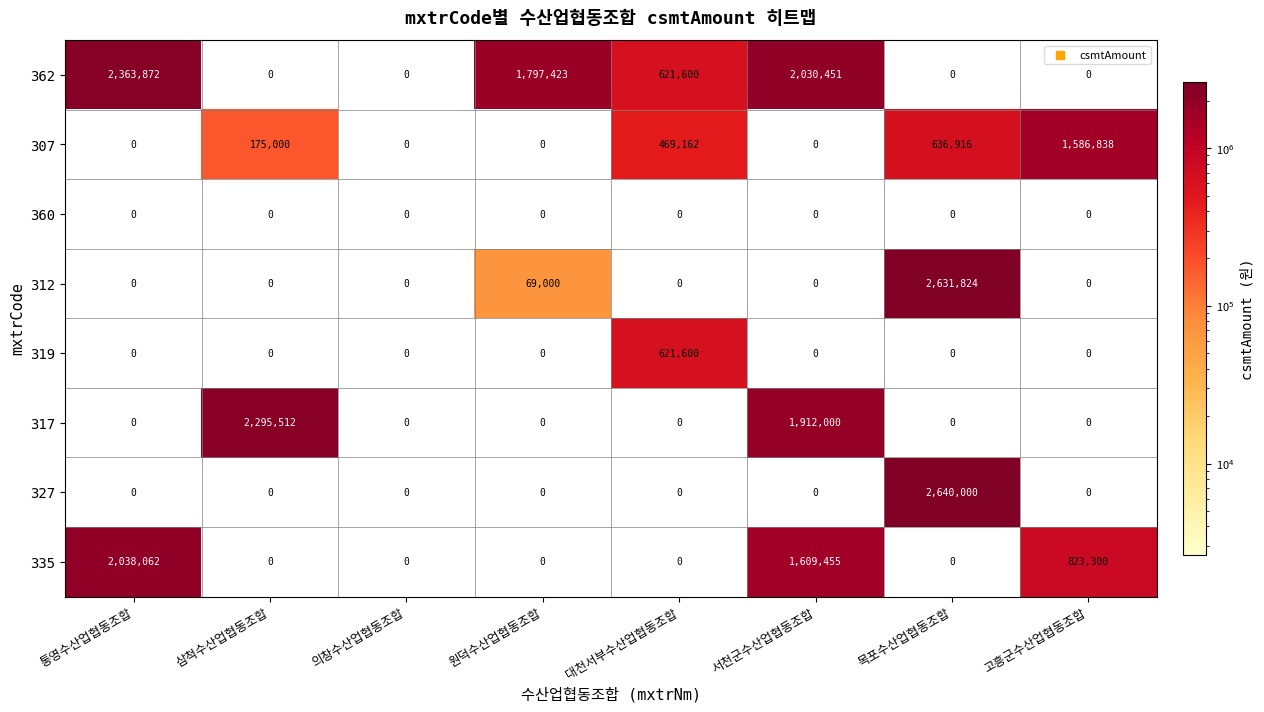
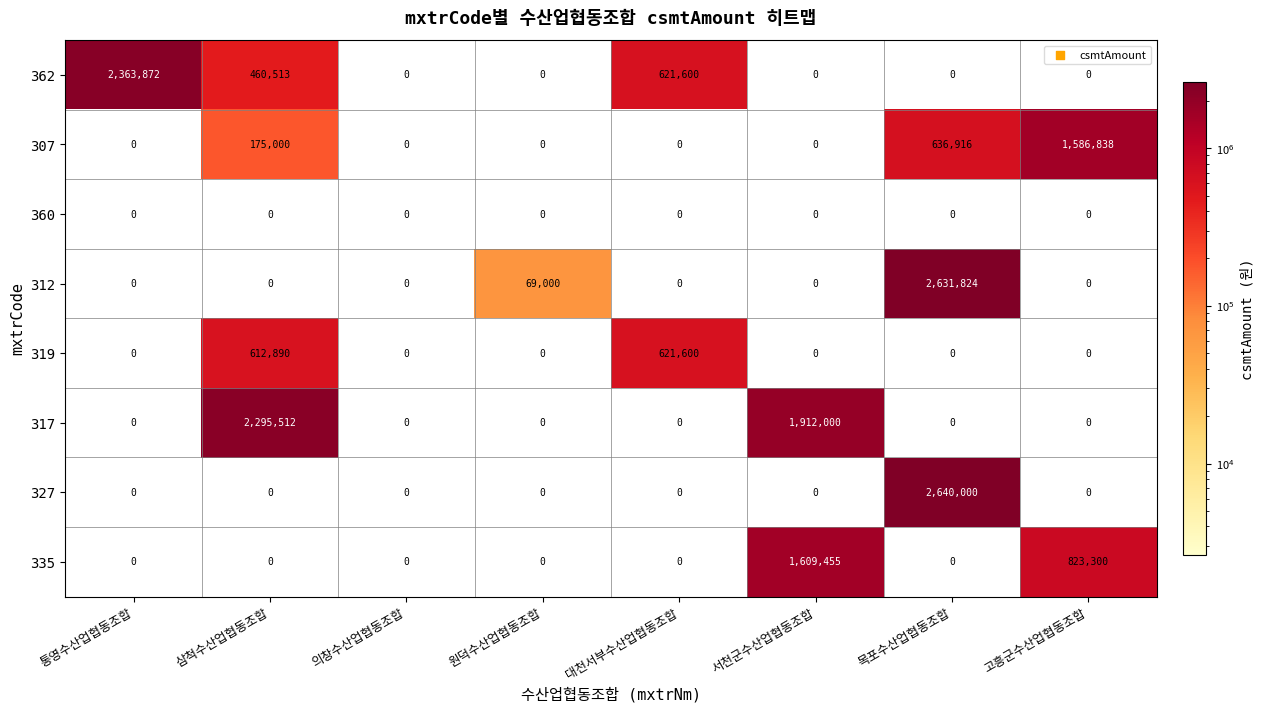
362, 삼척수산업협동조합: 0 -> 460,513
362, 원덕수산업협동조합: 1,797,423 -> 0
362, 서천군수산업협동조합: 2,030,451 -> 0
307, 대천서부수산업협동조합: 469,162 -> 0
319, 삼척수산업협동조합: 0 -> 612,890
335, 통영수산업협동조합: 2,038,062 -> 0
